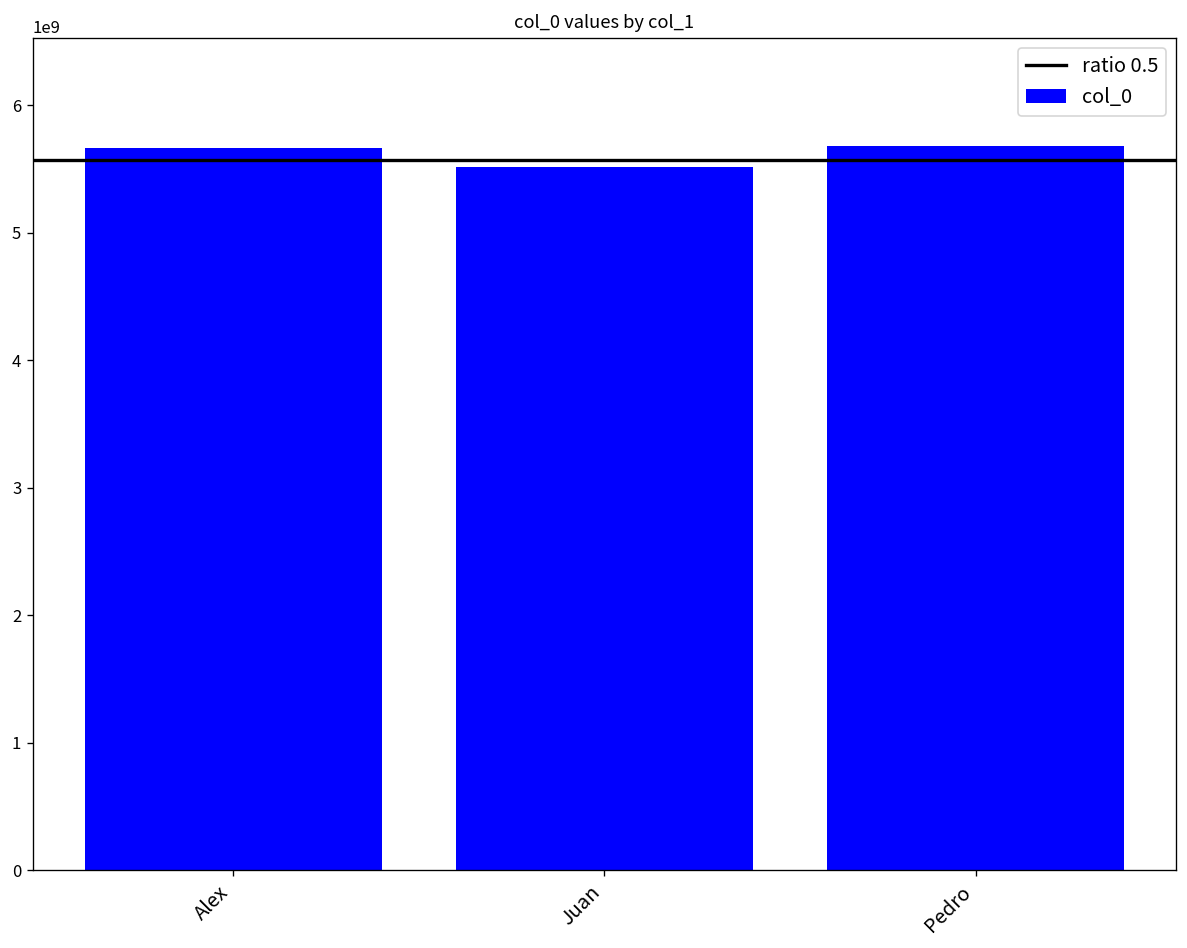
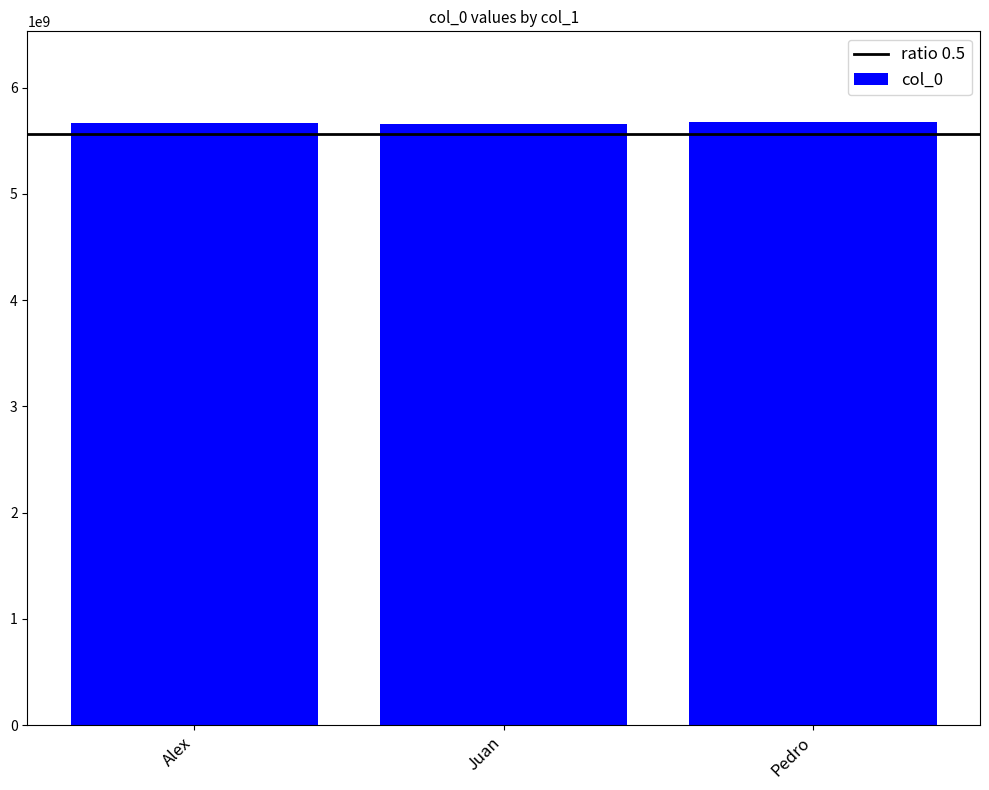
Juan: 5510000000 -> 5660000000
